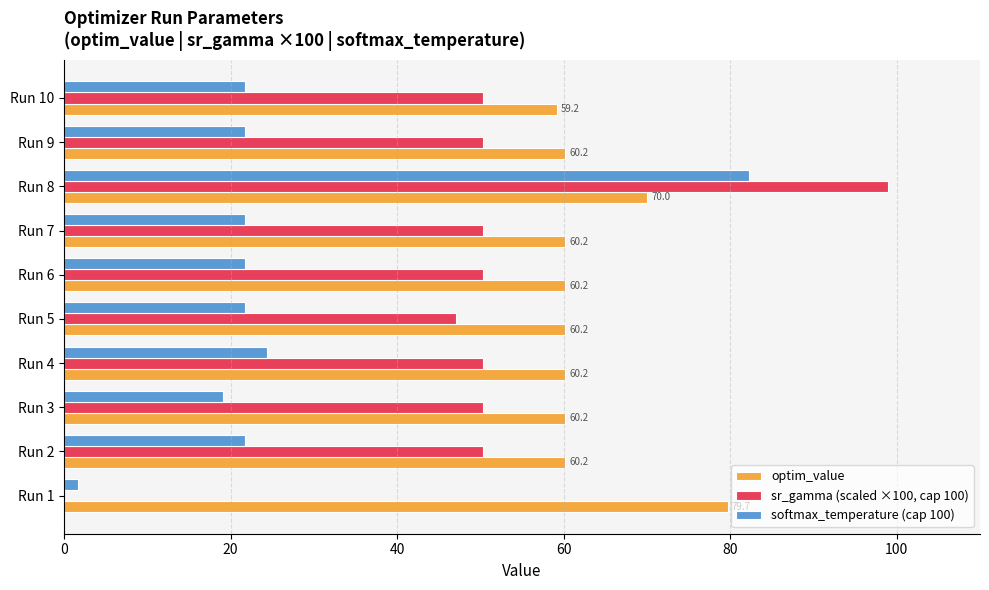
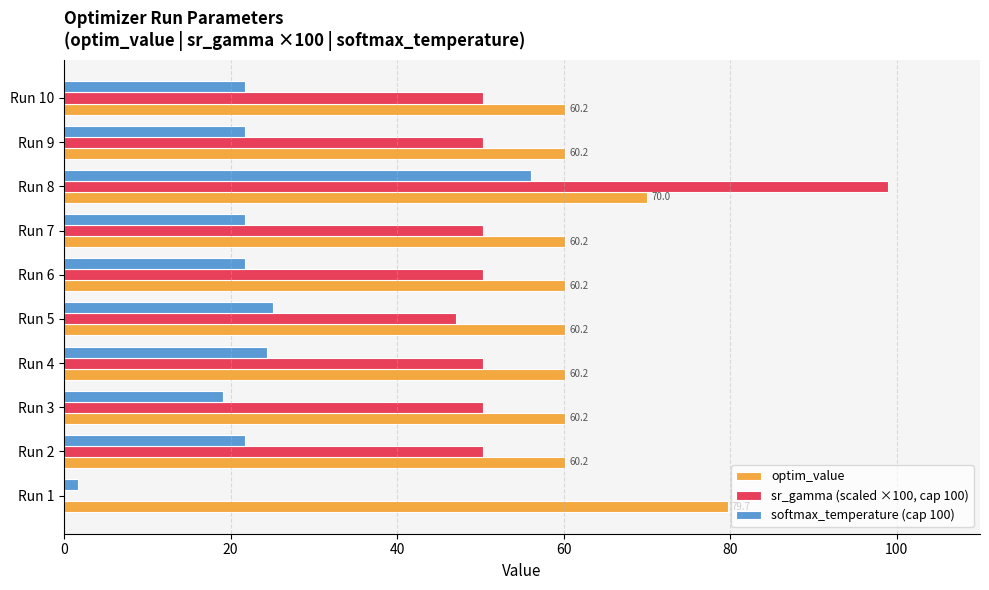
optim_value, Run 10: 59.2 -> 60.2
softmax_temperature (cap 100), Run 8: 82 -> 56
softmax_temperature (cap 100), Run 5: 22 -> 25
